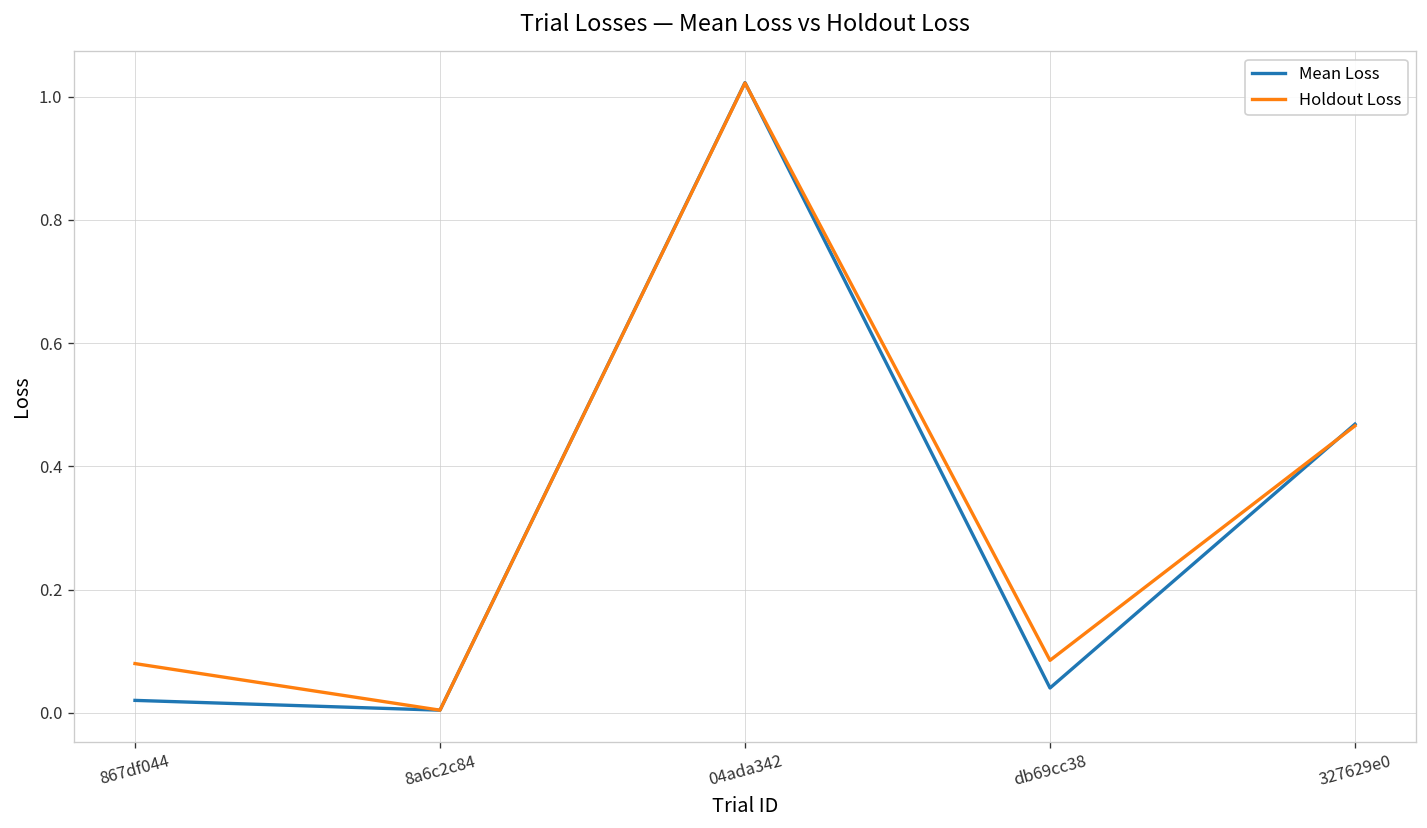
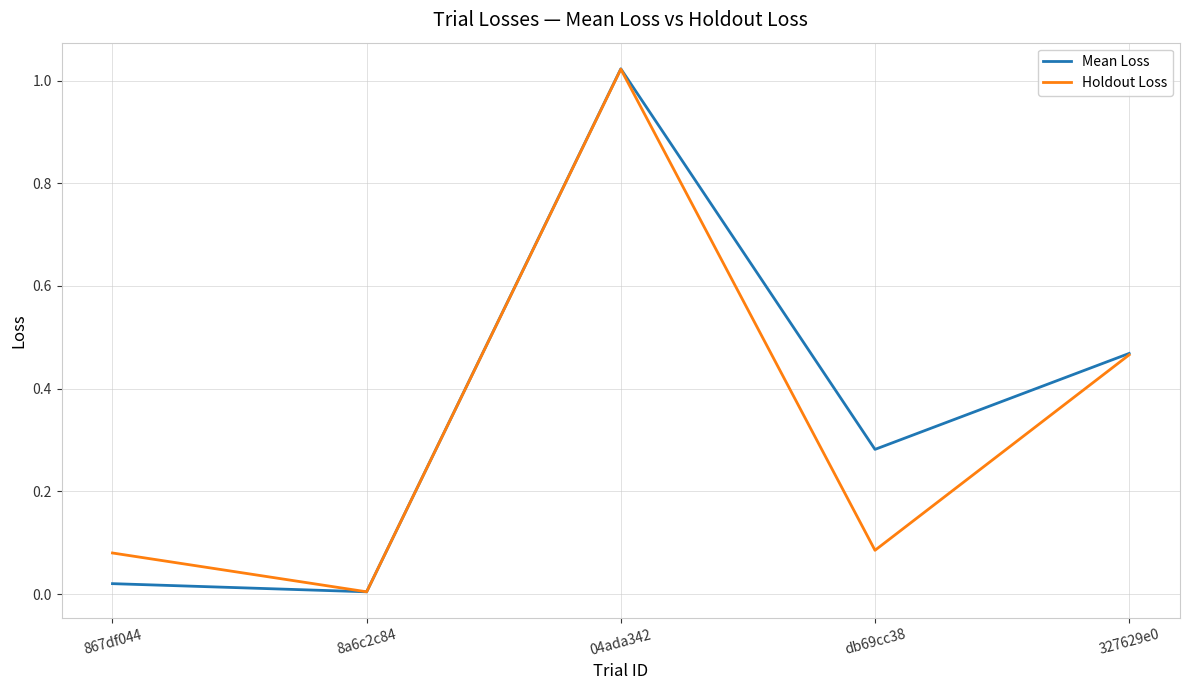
Mean Loss, db69cc38: 0.04 -> 0.28
